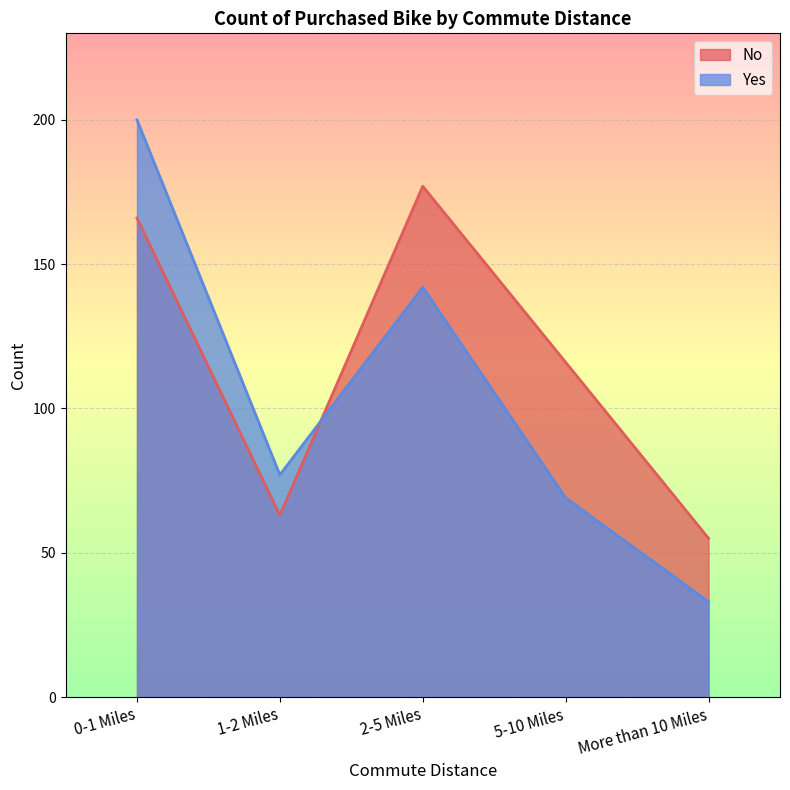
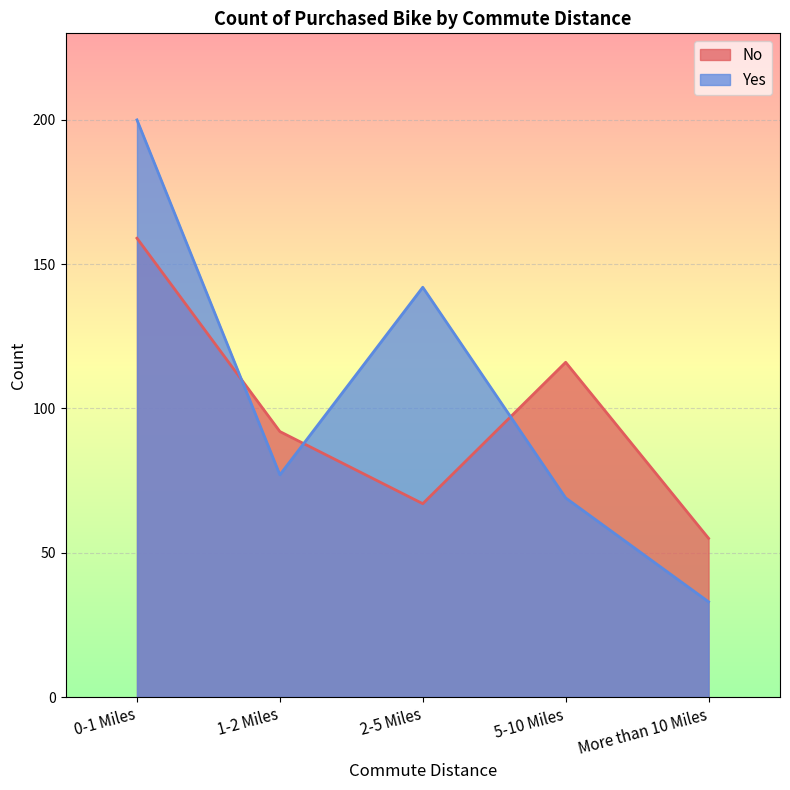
No, 0-1 Miles: 166 -> 159
No, 1-2 Miles: 63 -> 92
No, 2-5 Miles: 177 -> 67
